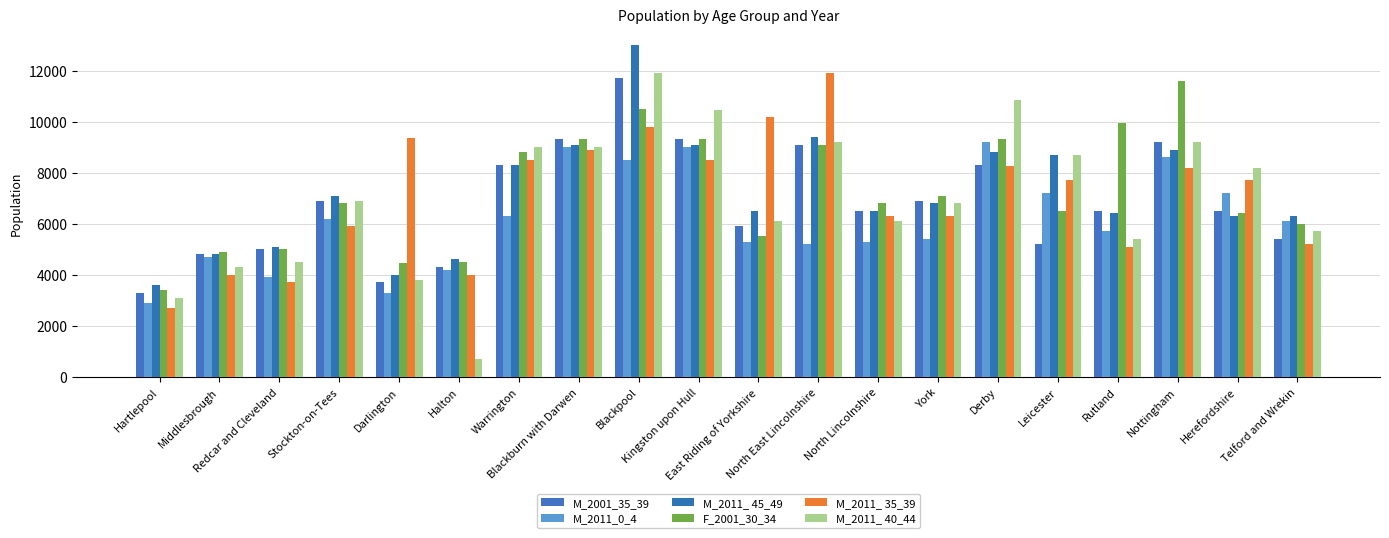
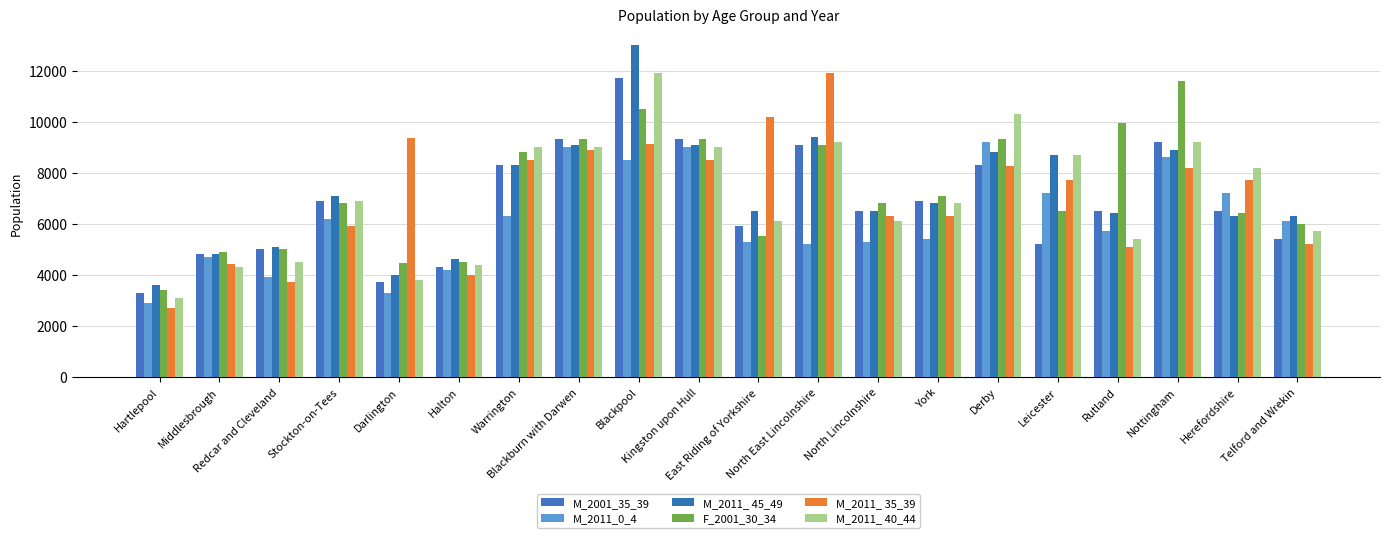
M_2011_ 35_39, Middlesbrough: 4000 -> 4400
M_2011_ 40_44, Halton: 700 -> 4400
M_2011_ 35_39, Blackpool: 9800 -> 9100
M_2011_ 40_44, Kingston upon Hull: 10500 -> 9000
M_2011_ 40_44, Derby: 10800 -> 10300
